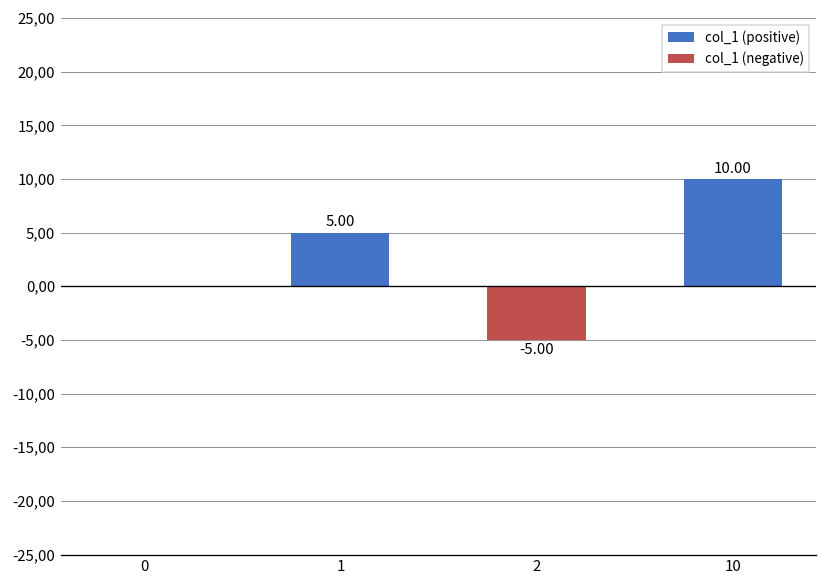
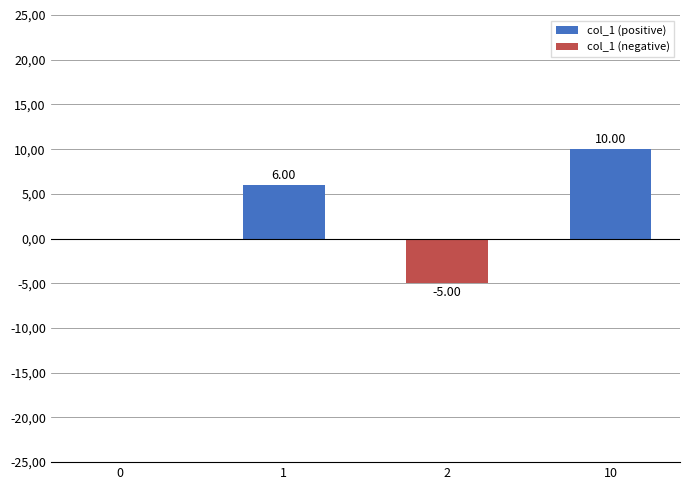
col_1 (positive), 1: 5.00 -> 6.00
